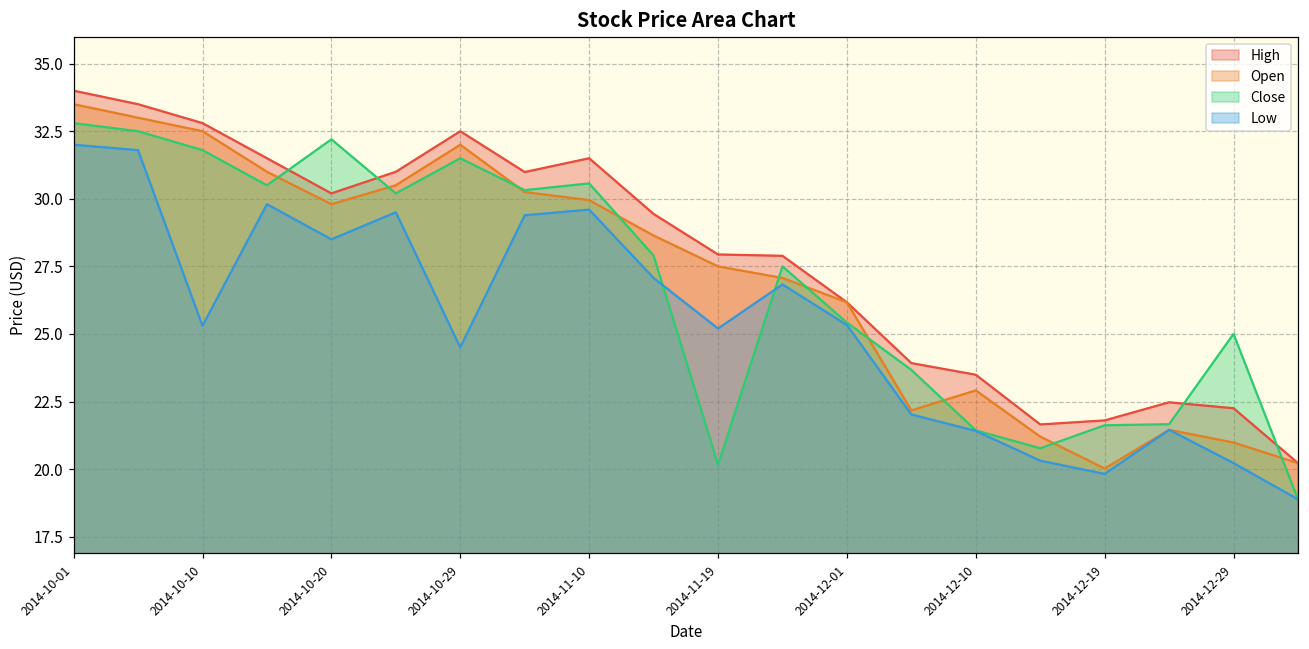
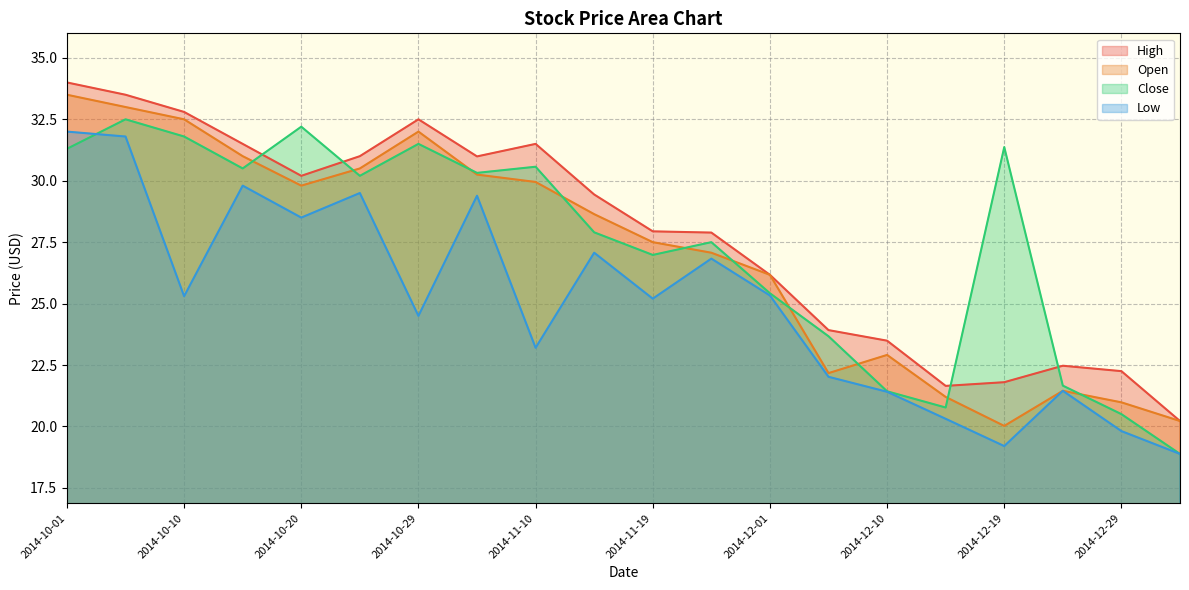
Close, 2014-10-01: 32.8 -> 31.3
Low, 2014-11-10: 29.6 -> 23.2
Close, 2014-11-19: 20.2 -> 27.0
Close, 2014-12-19: 21.6 -> 31.4
Low, 2014-12-19: 19.8 -> 19.2
Close, 2014-12-29: 25.0 -> 20.5
Low, 2014-12-29: 20.2 -> 19.8
